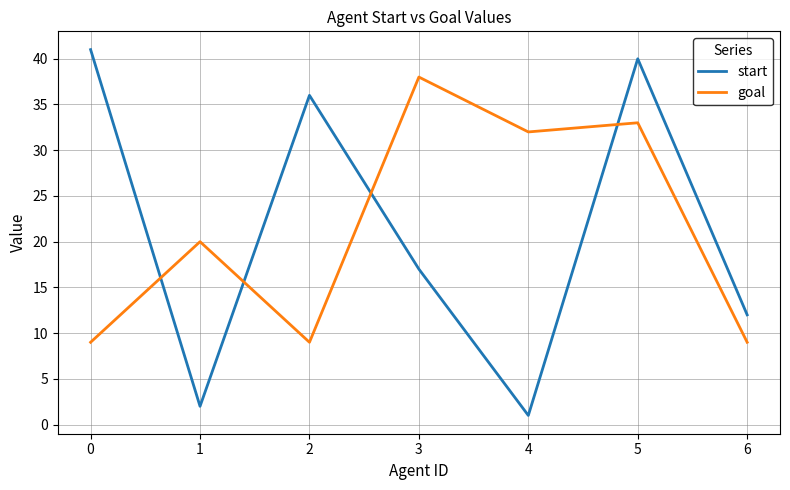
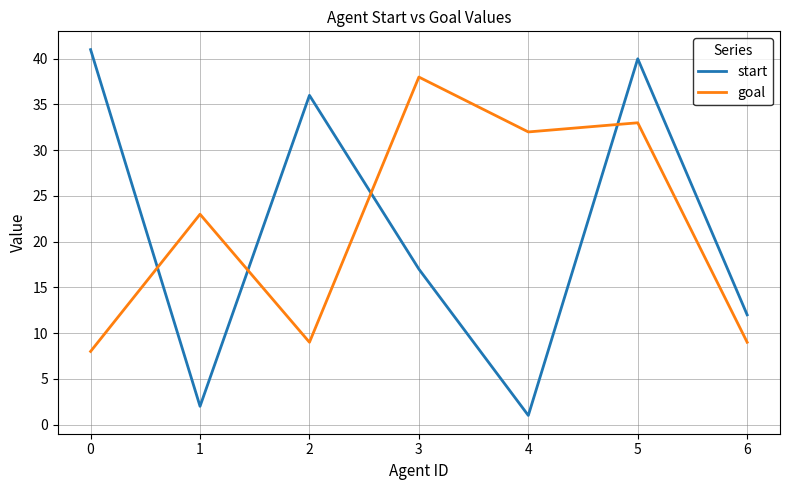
goal, 0: 9 -> 8
goal, 1: 20 -> 23
